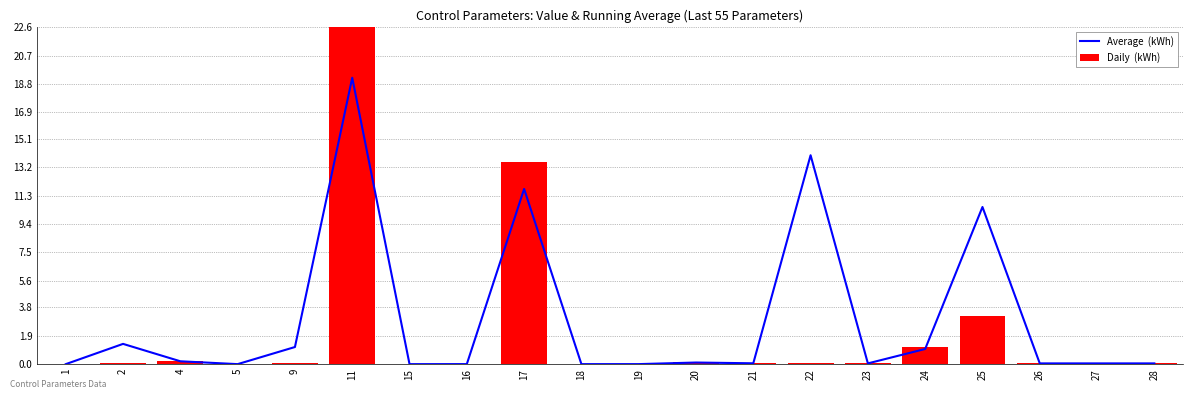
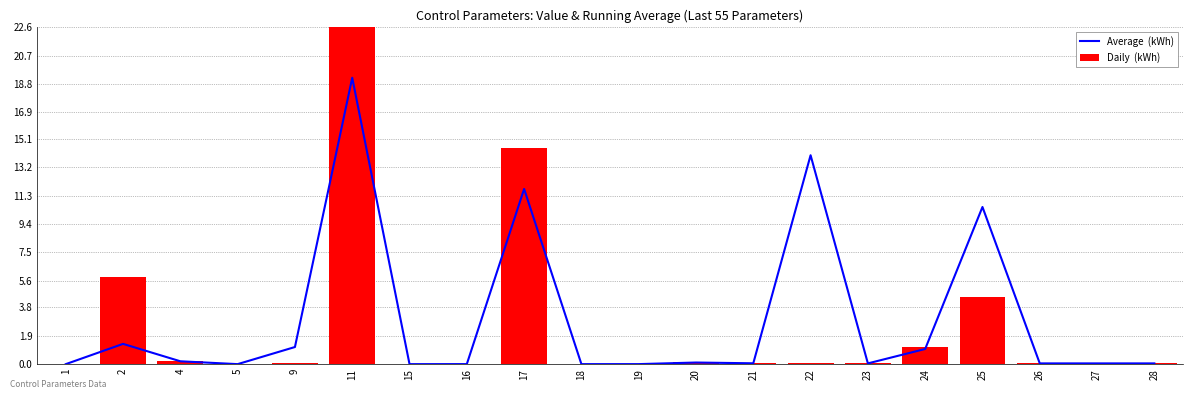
Daily (kWh), 2: 0.1 -> 5.8
Daily (kWh), 17: 13.6 -> 14.5
Daily (kWh), 25: 3.2 -> 4.5
